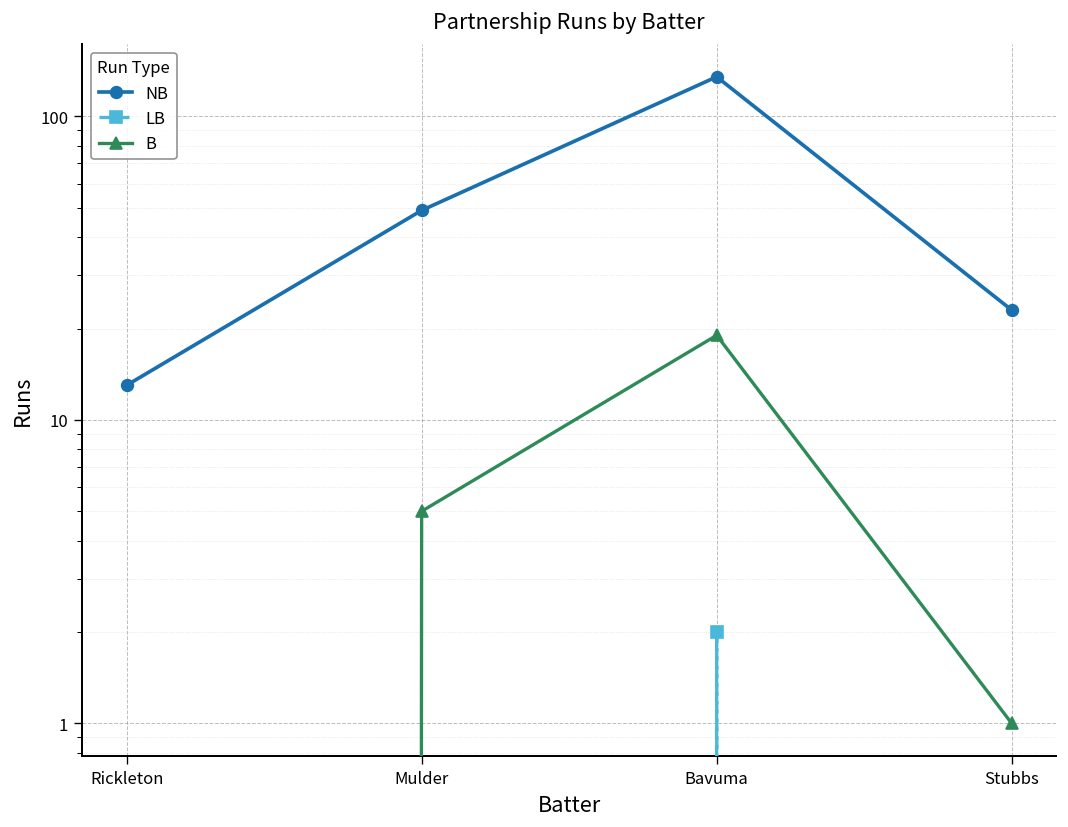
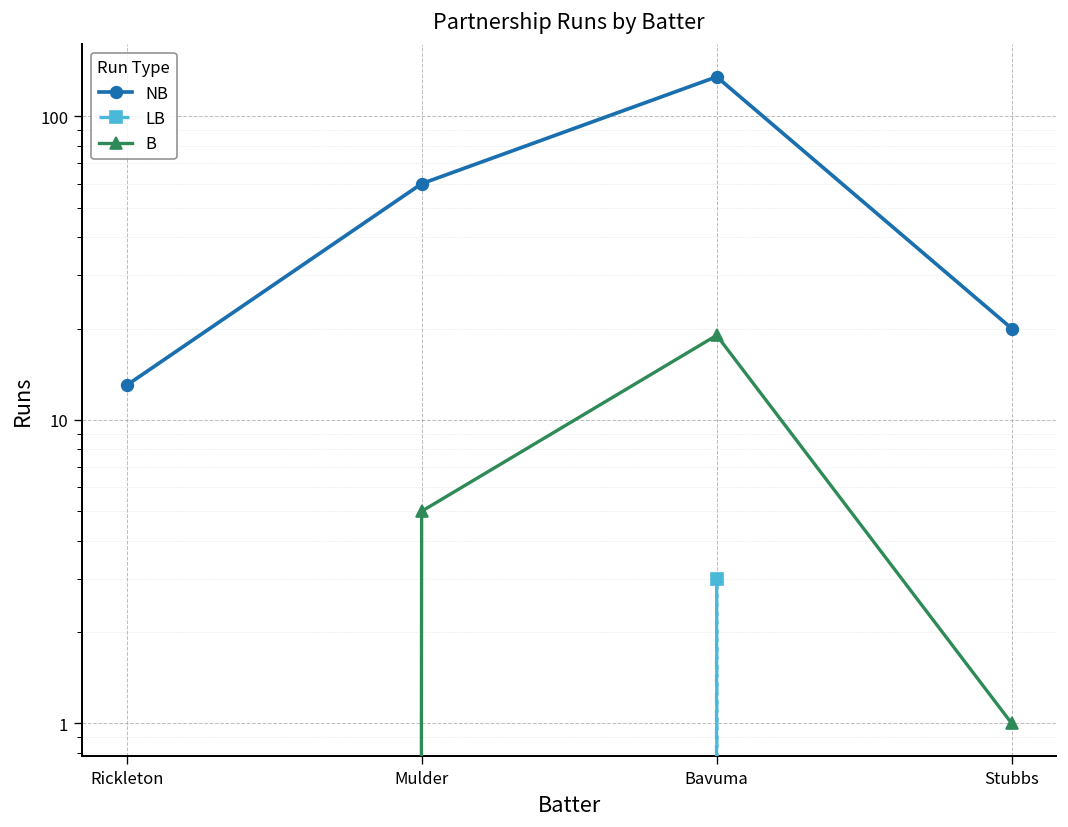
NB, Mulder: 49 -> 60
LB, Bavuma: 2 -> 3
NB, Stubbs: 23 -> 20
